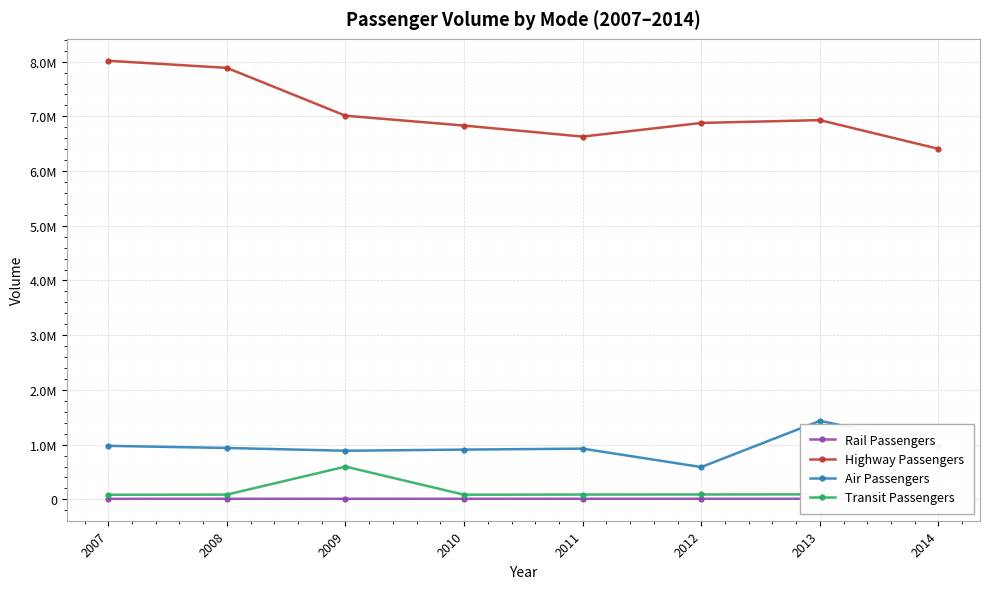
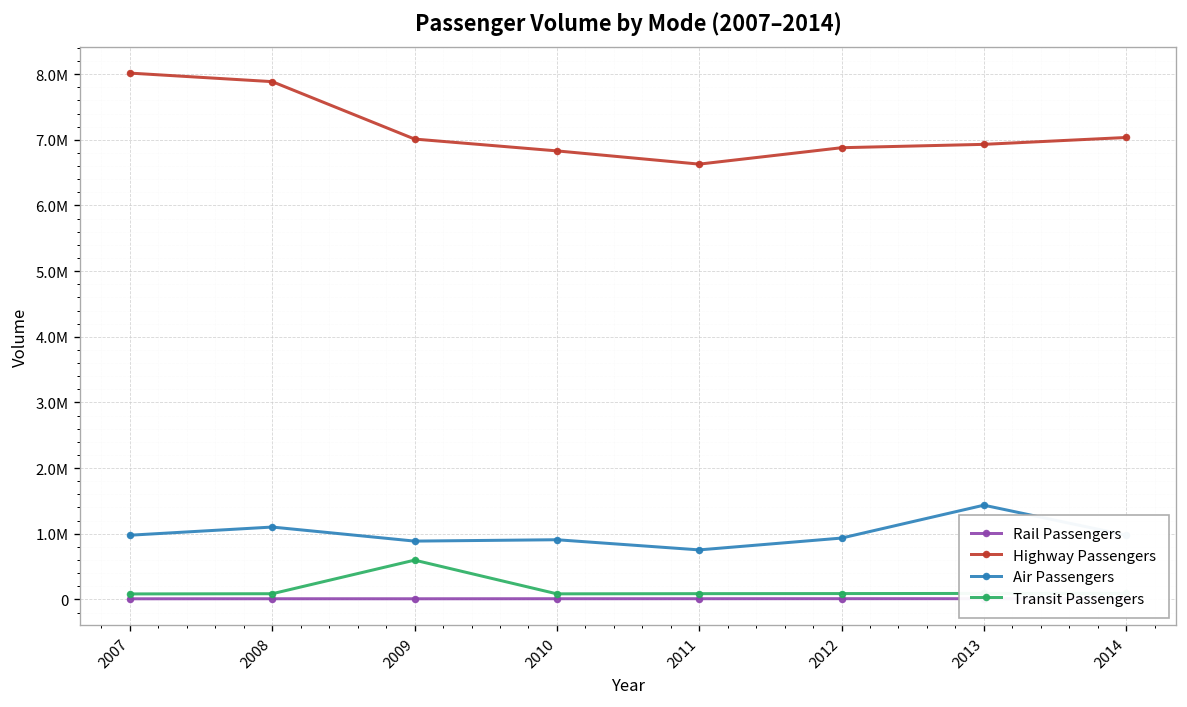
Air Passengers, 2008: 900000 -> 1100000
Air Passengers, 2011: 900000 -> 800000
Air Passengers, 2012: 600000 -> 900000
Highway Passengers, 2014: 6400000 -> 7000000
